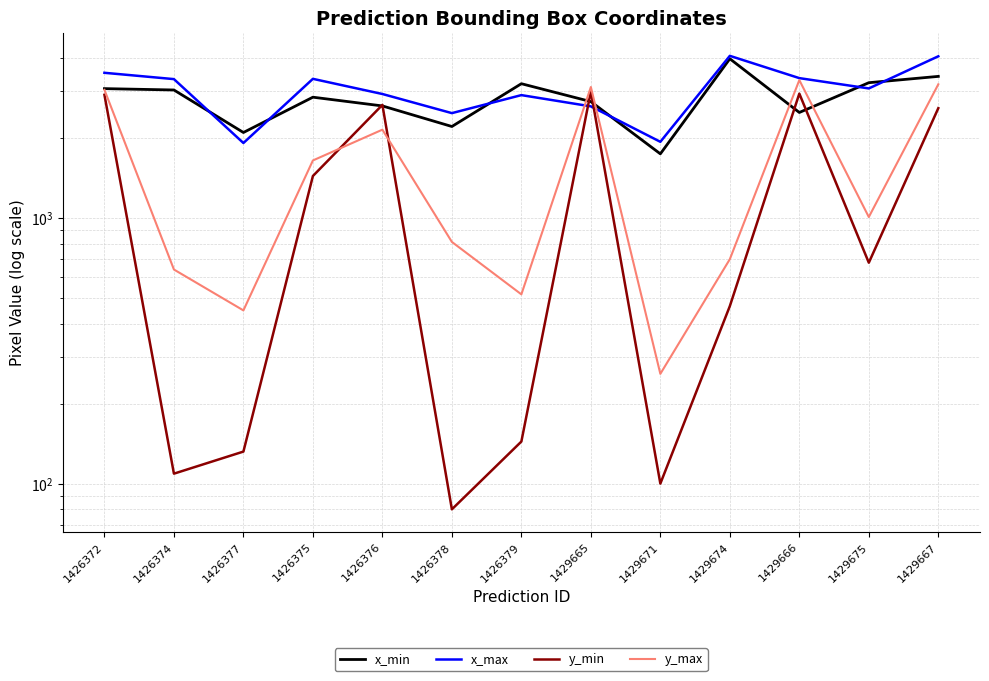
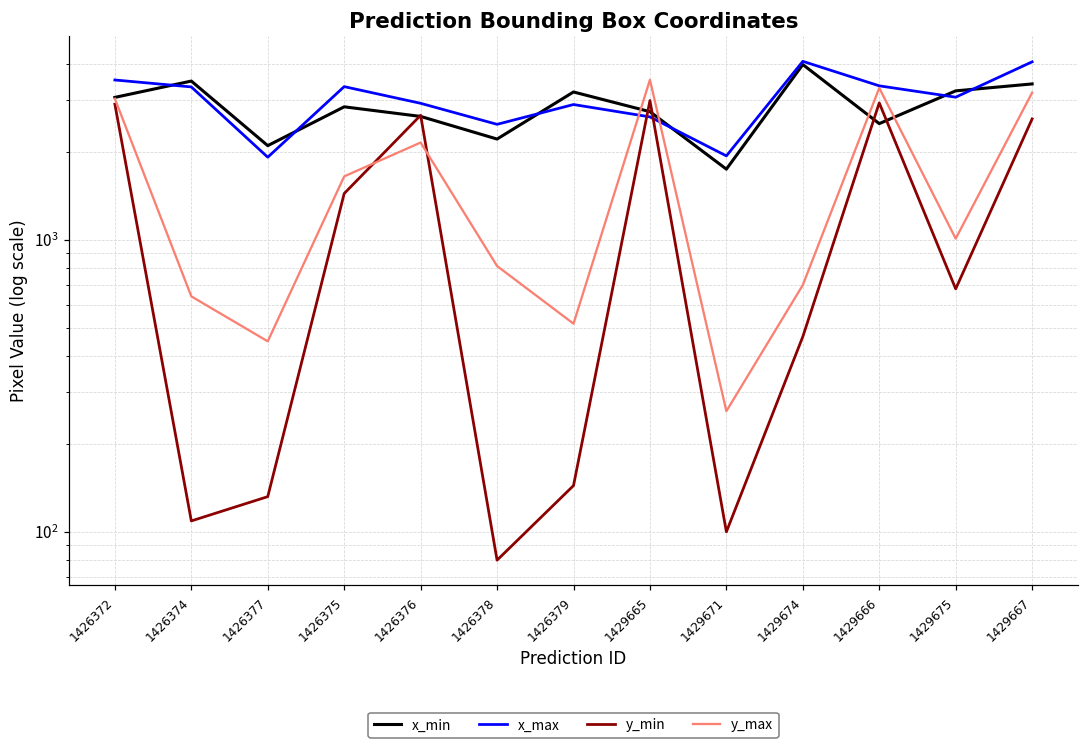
x_min, 1426374: 3000 -> 3500
y_max, 1429665: 3100 -> 3500
